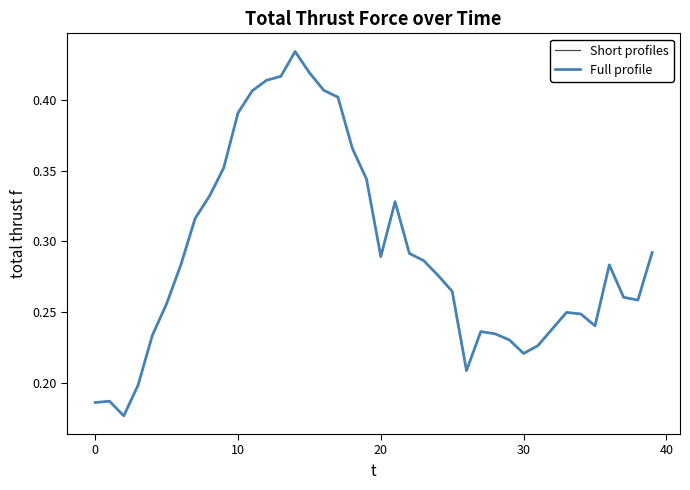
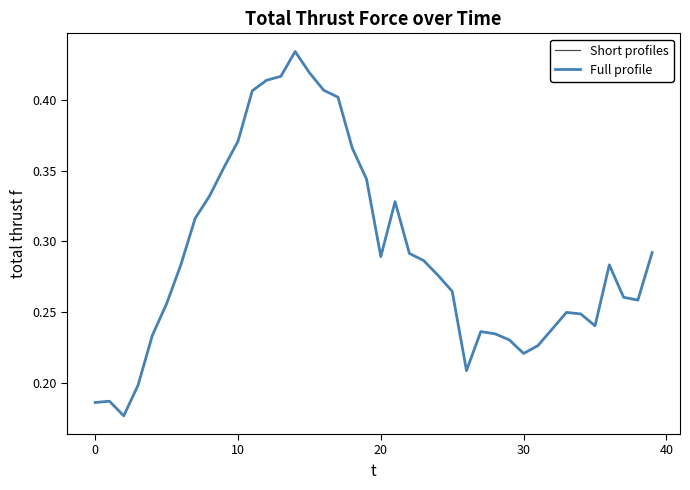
Full profile, 10: 0.391 -> 0.371
